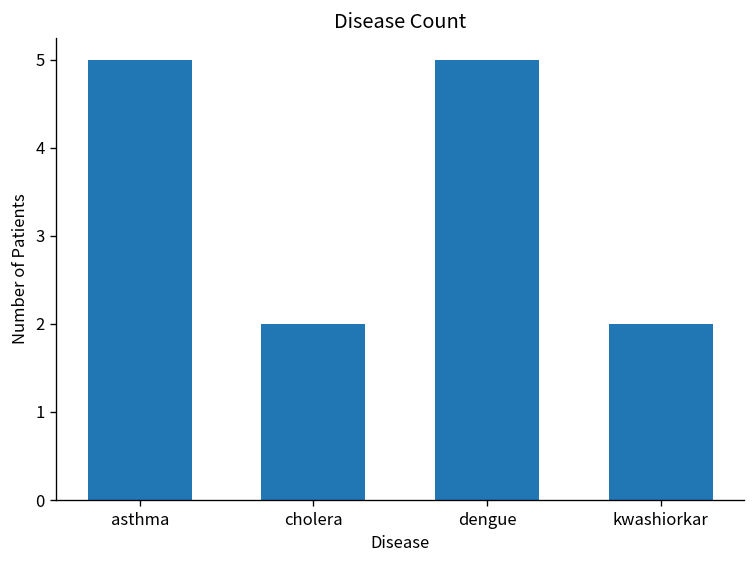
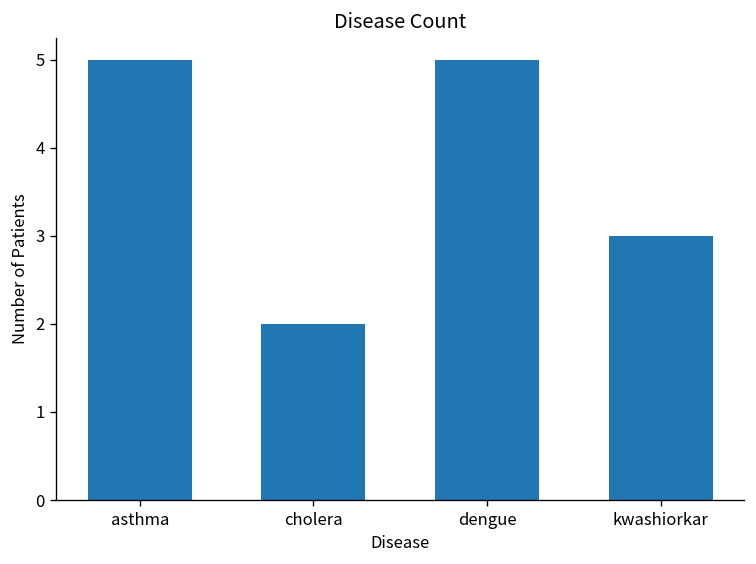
kwashiorkar: 2 -> 3
